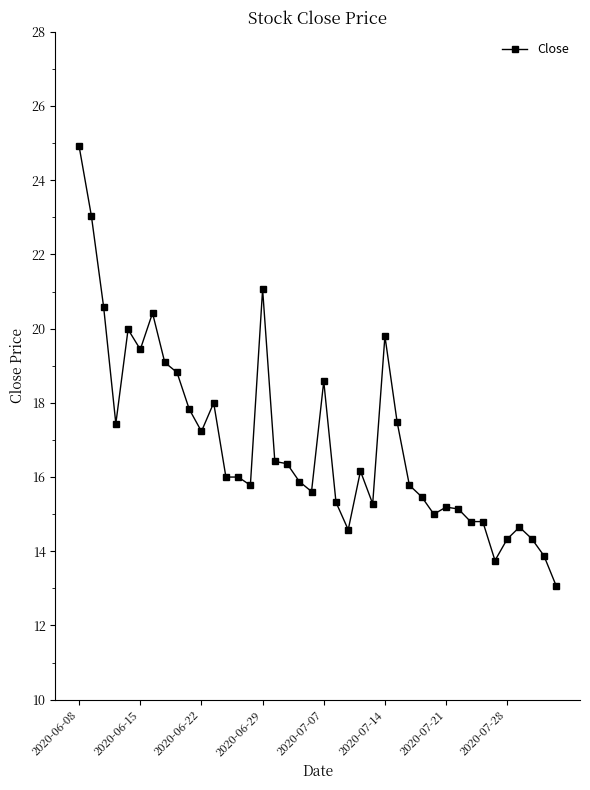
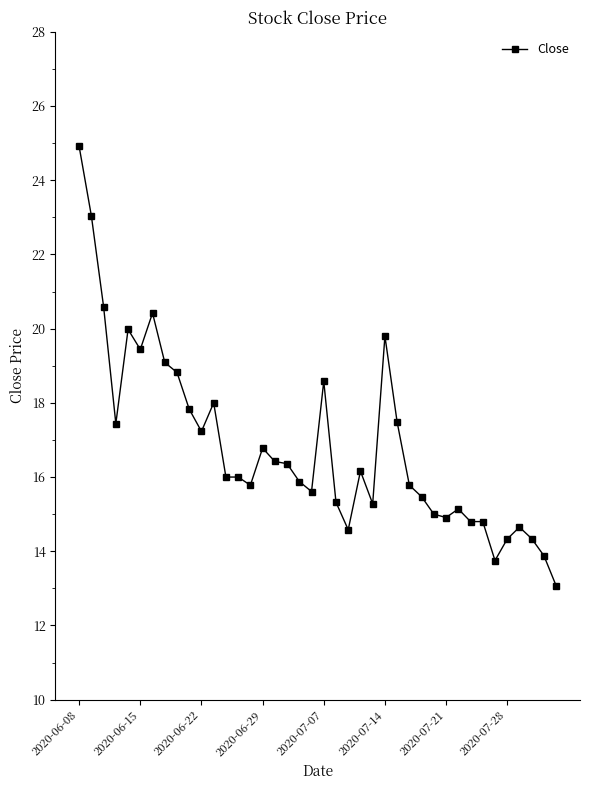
2020-06-29: 21.1 -> 16.8
2020-07-21: 15.2 -> 14.9
